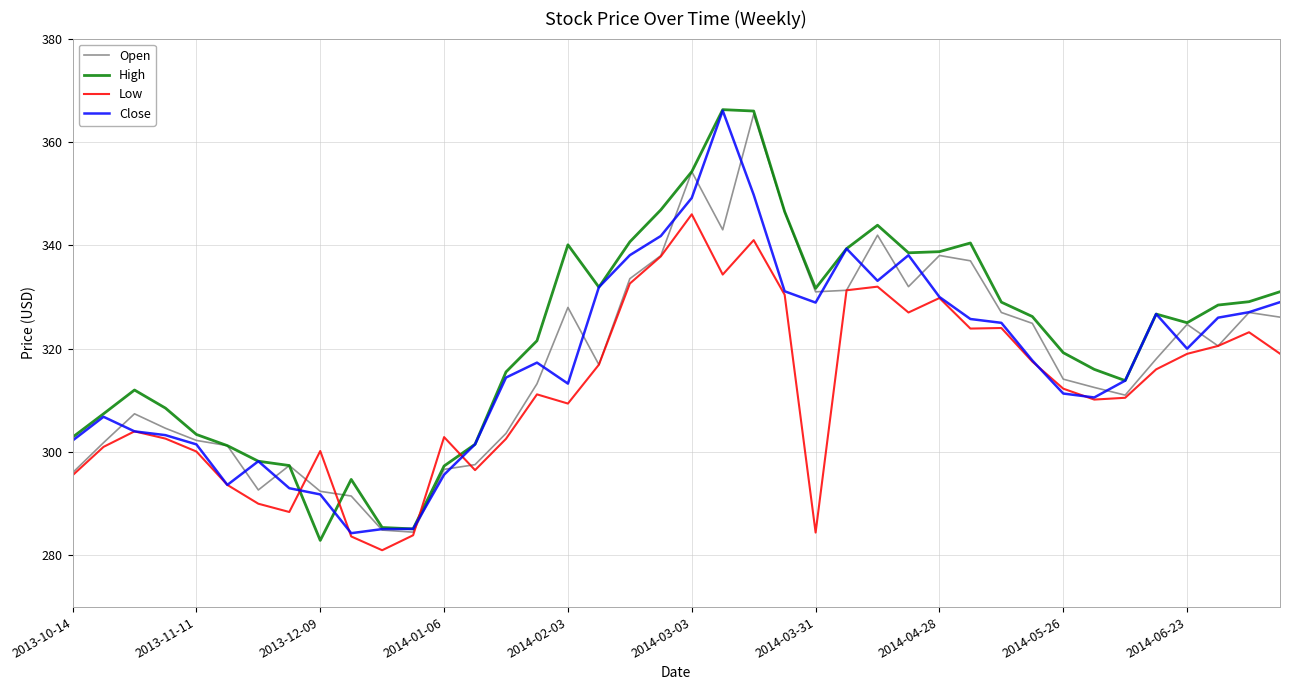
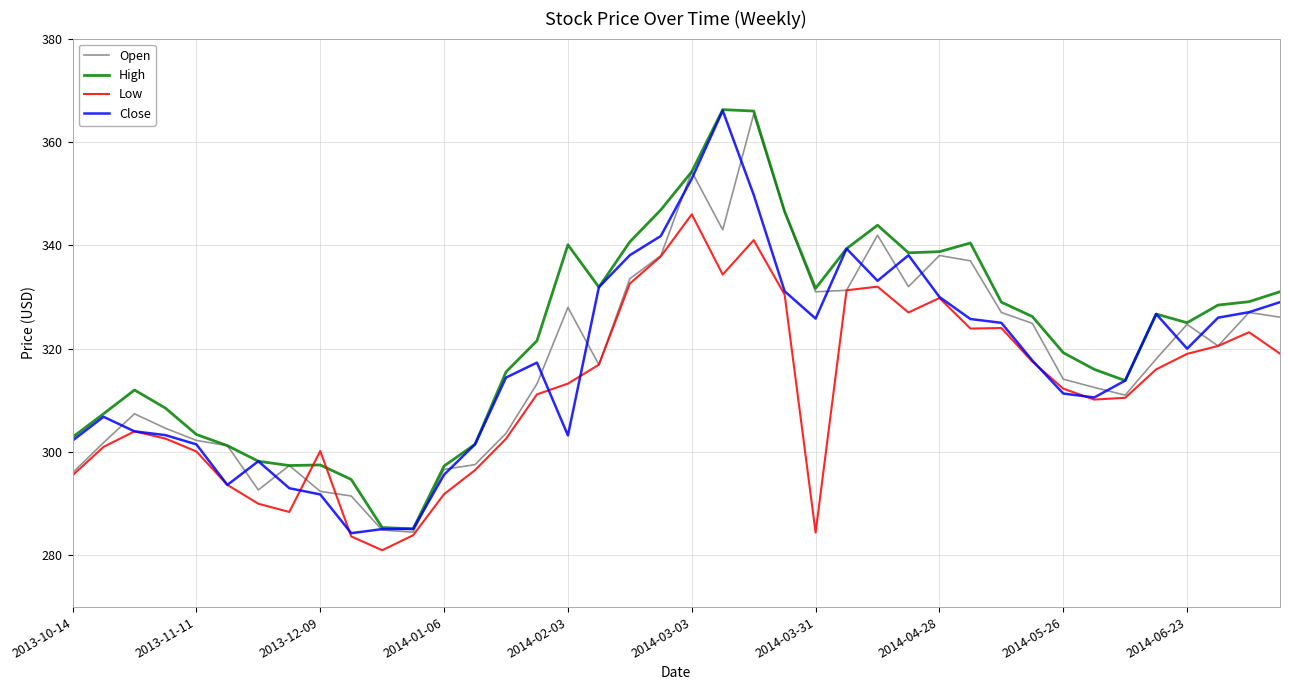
High, 2013-12-09: 283 -> 298
Low, 2014-01-06: 303 -> 292
Low, 2014-02-03: 309 -> 313
Close, 2014-02-03: 313 -> 303
Close, 2014-03-03: 349 -> 353
Close, 2014-03-31: 329 -> 326
